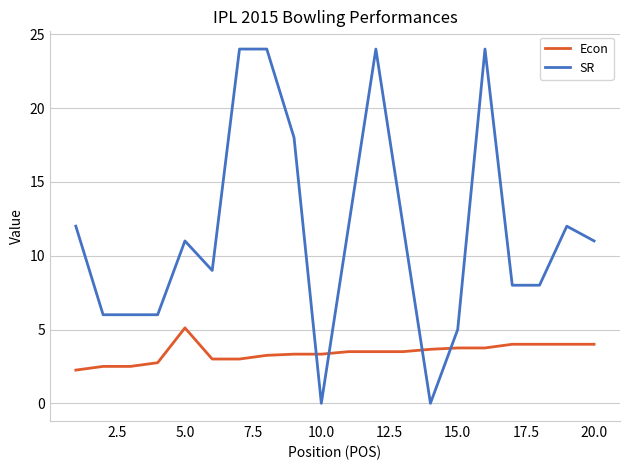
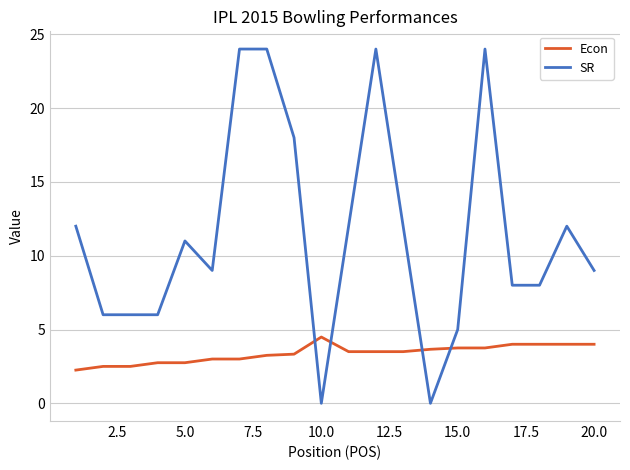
Econ, 5.0: 5.1 -> 2.8
Econ, 10.0: 3.3 -> 4.5
SR, 20.0: 11 -> 9
